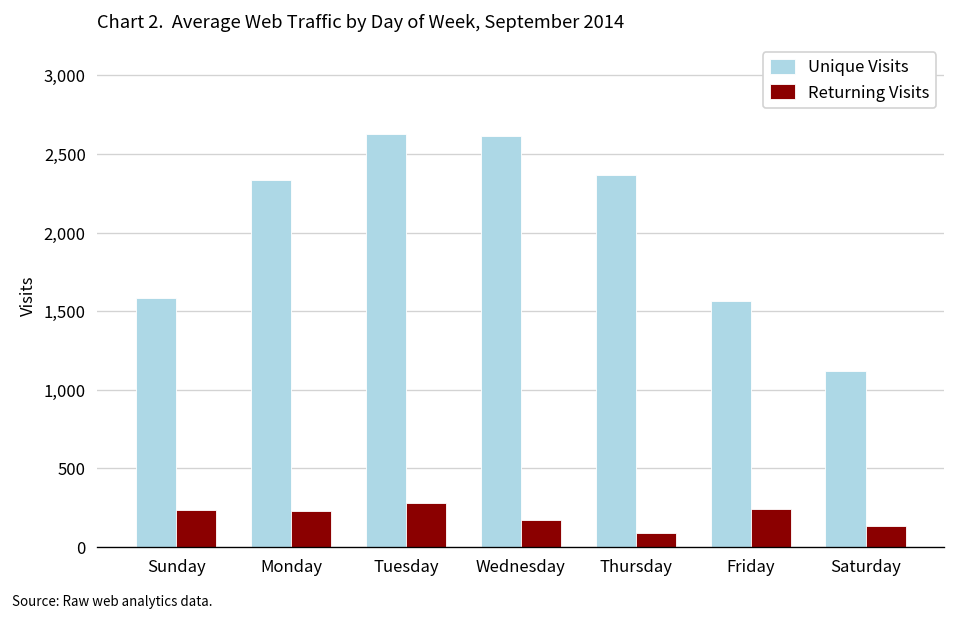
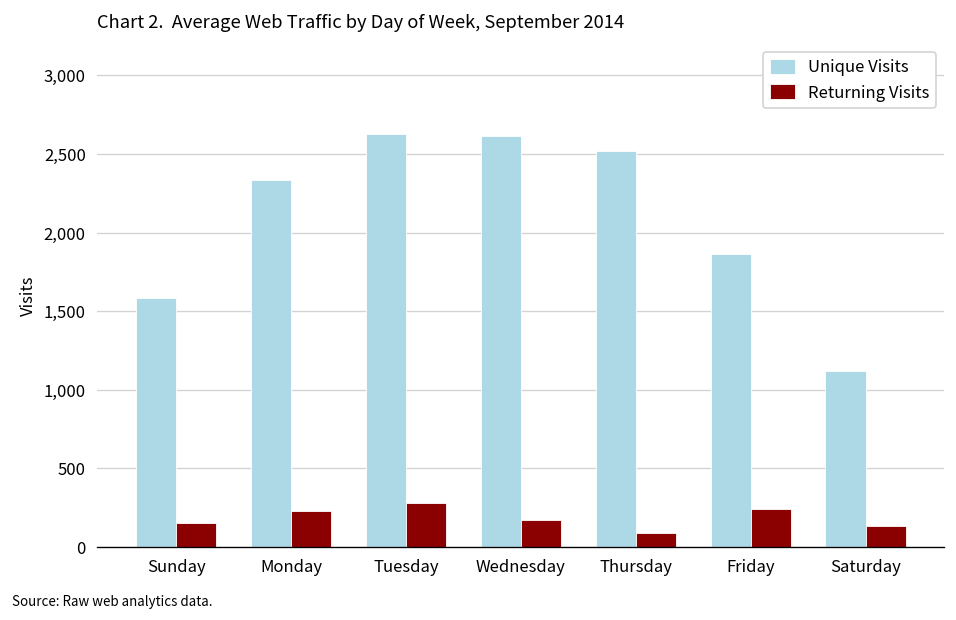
Returning Visits, Sunday: 240 -> 150
Unique Visits, Thursday: 2,370 -> 2,520
Unique Visits, Friday: 1,570 -> 1,860
